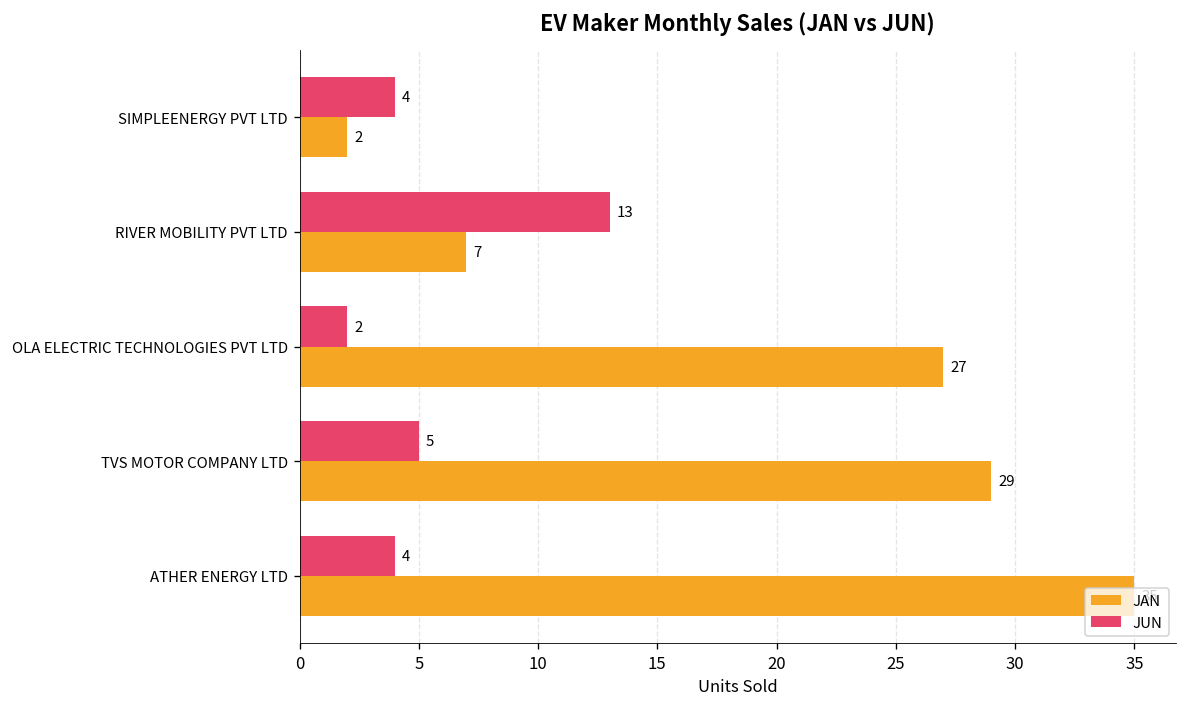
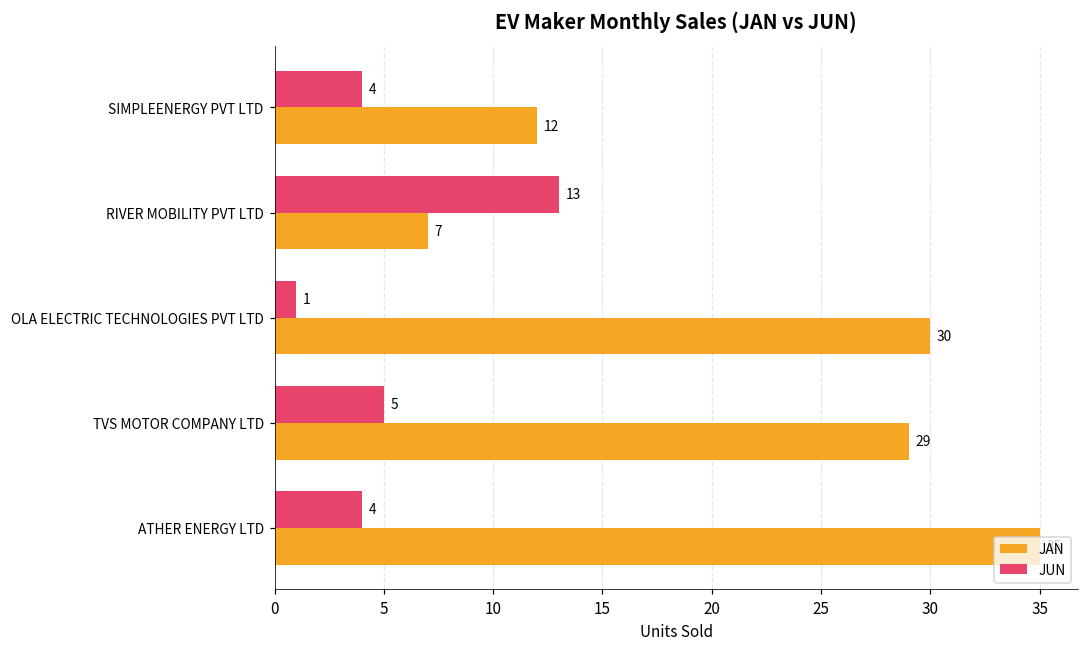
JAN, SIMPLEENERGY PVT LTD: 2 -> 12
JUN, OLA ELECTRIC TECHNOLOGIES PVT LTD: 2 -> 1
JAN, OLA ELECTRIC TECHNOLOGIES PVT LTD: 27 -> 30
